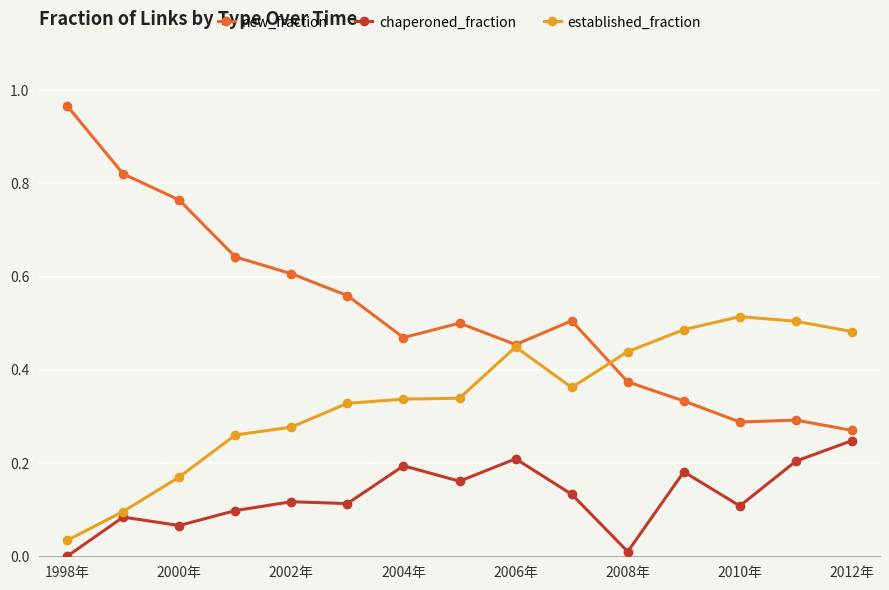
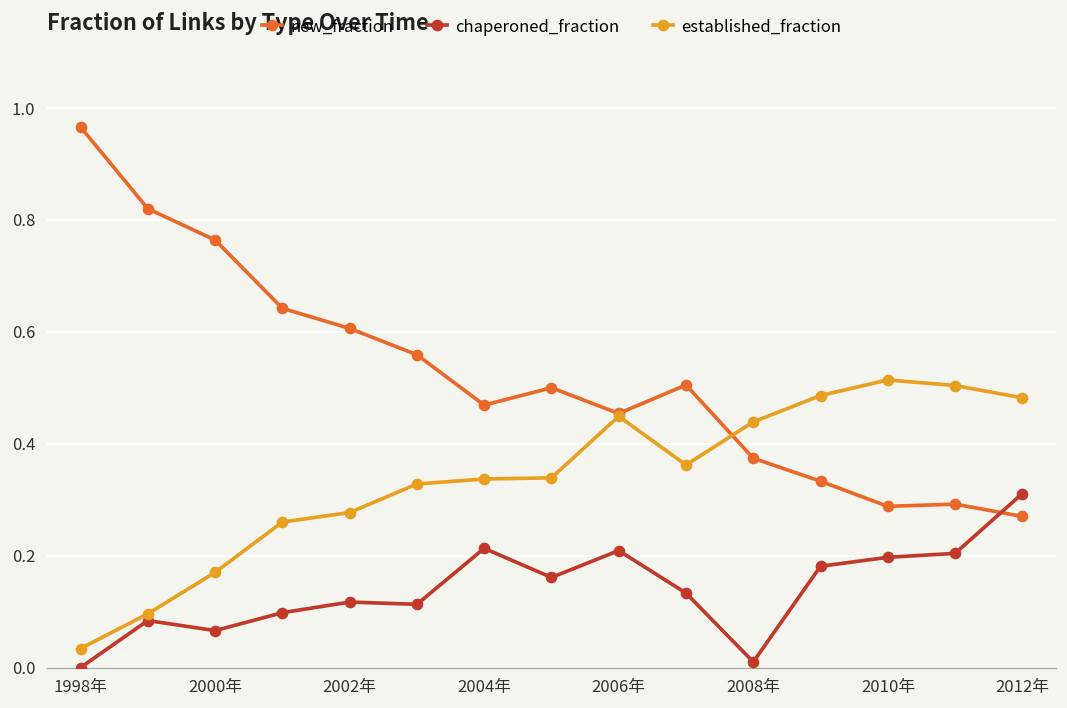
chaperoned_fraction, 2004年: 0.19 -> 0.21
chaperoned_fraction, 2010年: 0.11 -> 0.20
chaperoned_fraction, 2012年: 0.25 -> 0.31
